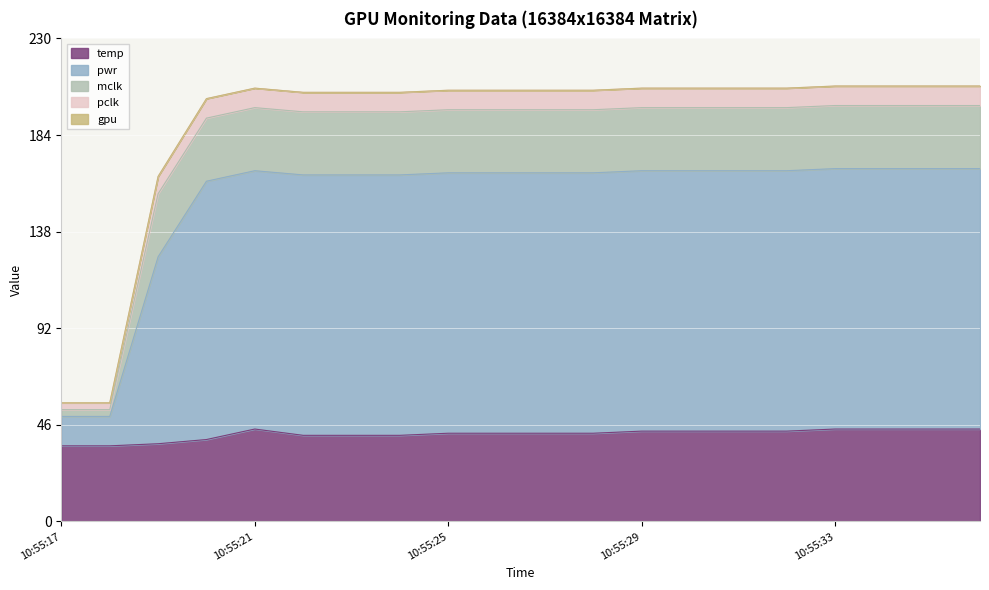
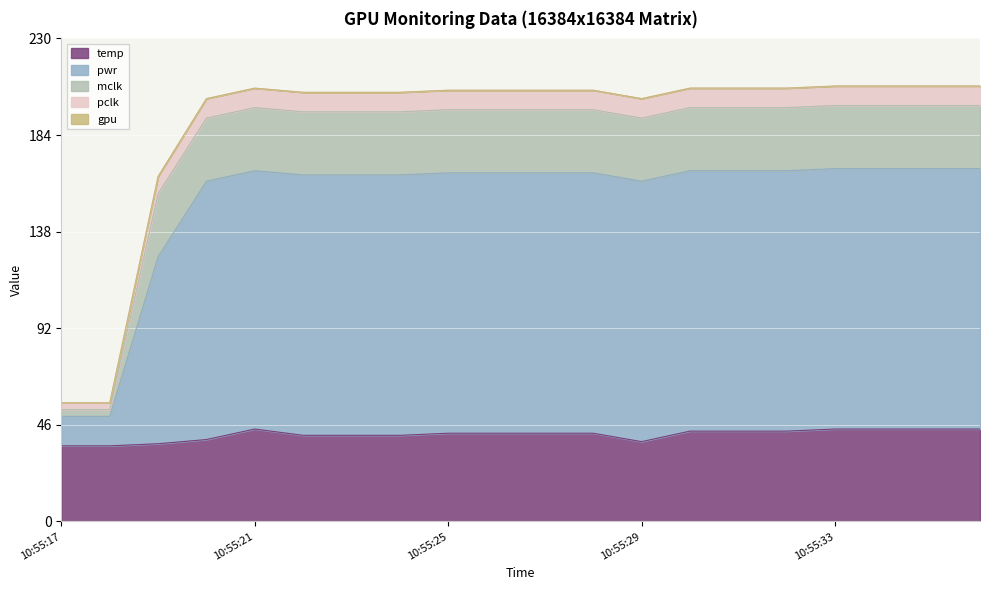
temp, 10:55:29: 43 -> 38
